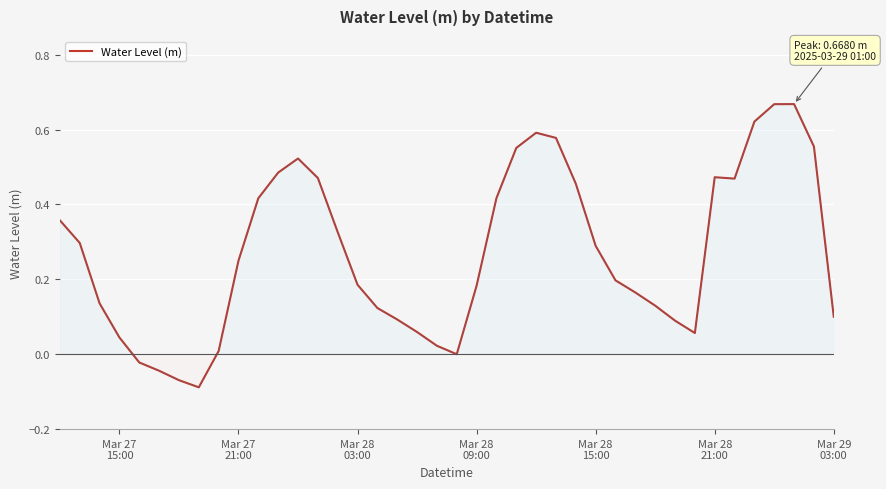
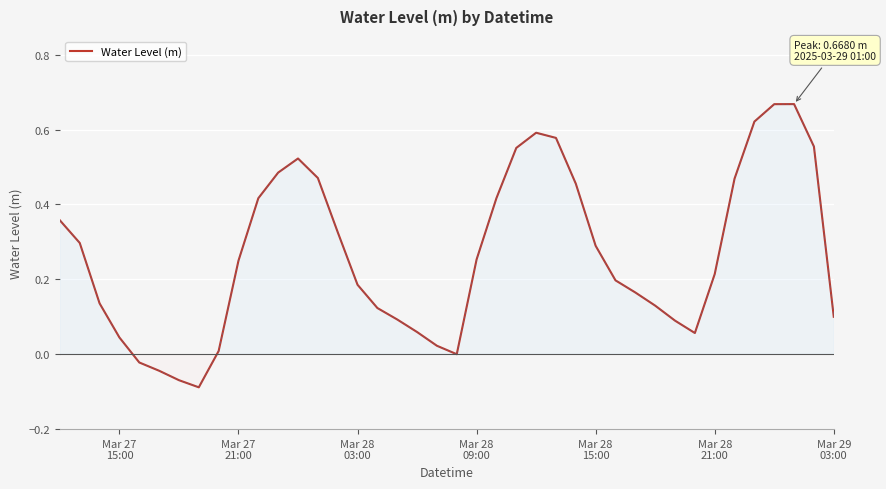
Water Level (m), Mar 28 09:00: 0.18 -> 0.25
Water Level (m), Mar 28 21:00: 0.47 -> 0.21
